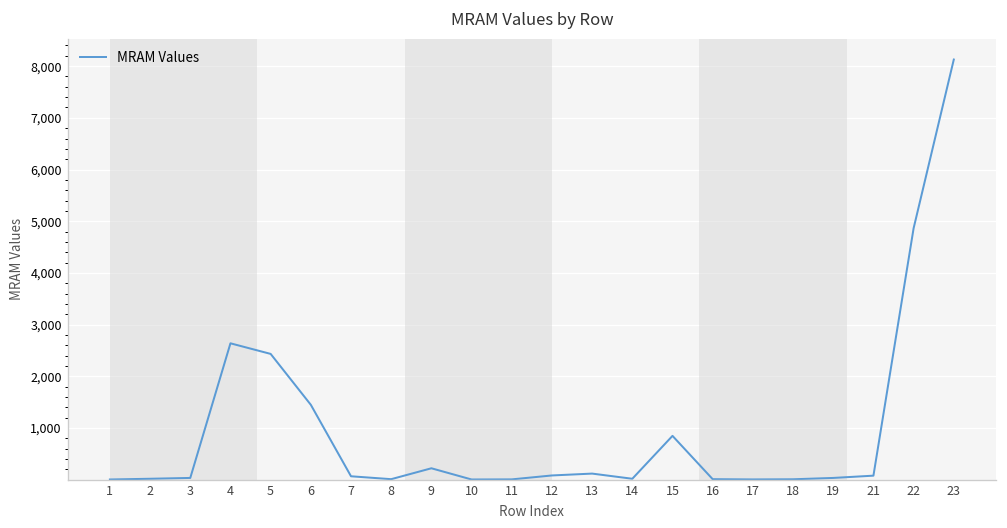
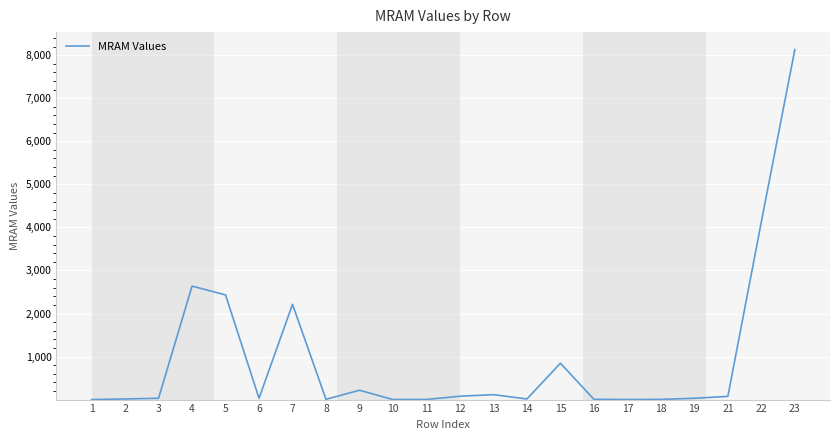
6: 1,400 -> 0
7: 100 -> 2,200
22: 4,900 -> 4,100
